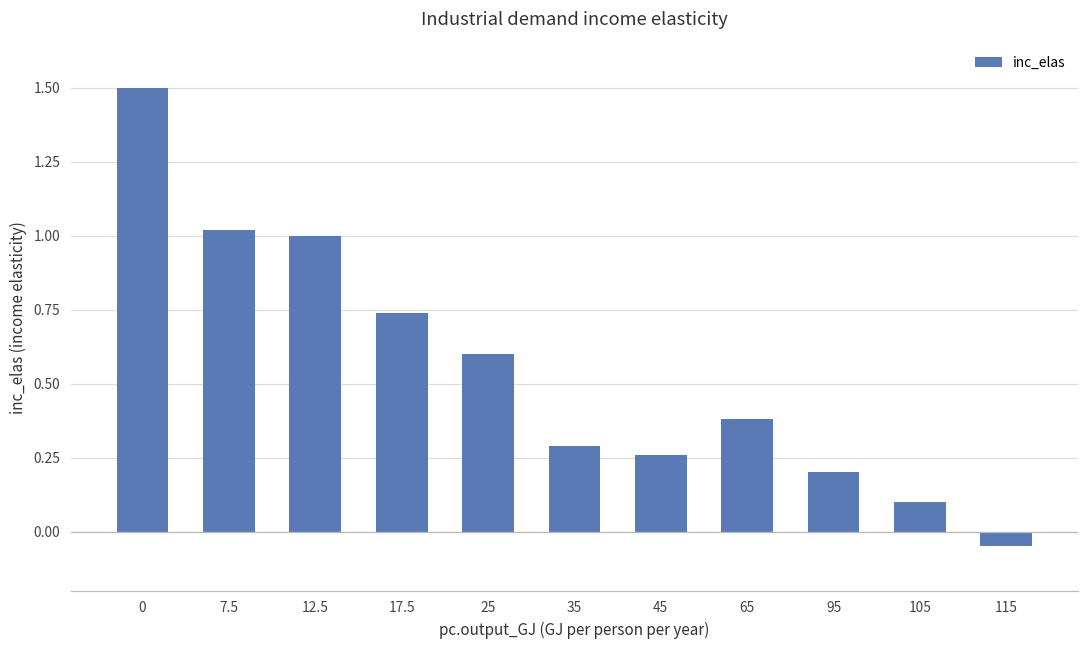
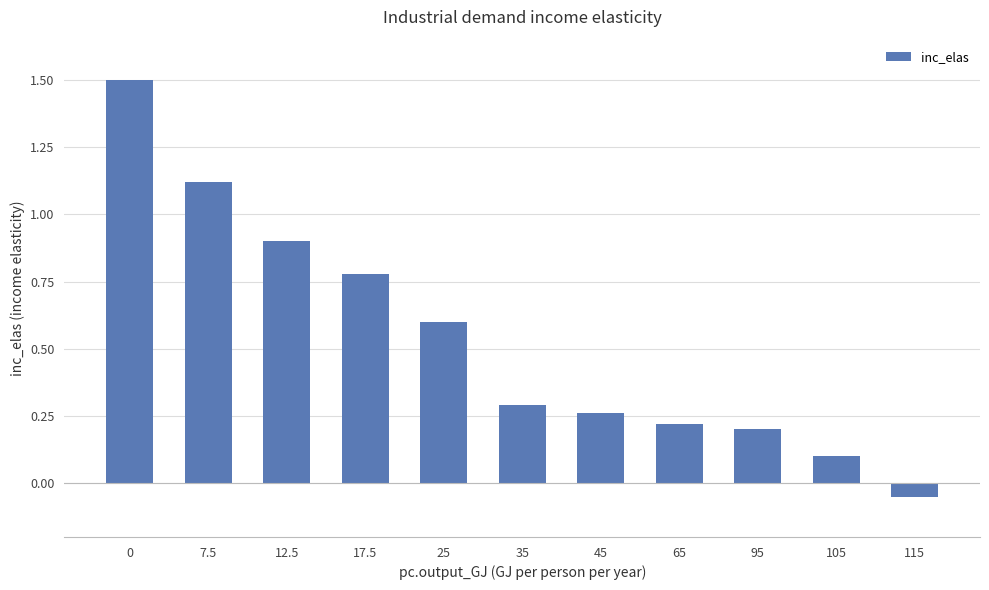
7.5: 1.02 -> 1.12
12.5: 1.0 -> 0.9
17.5: 0.74 -> 0.78
65: 0.38 -> 0.22
